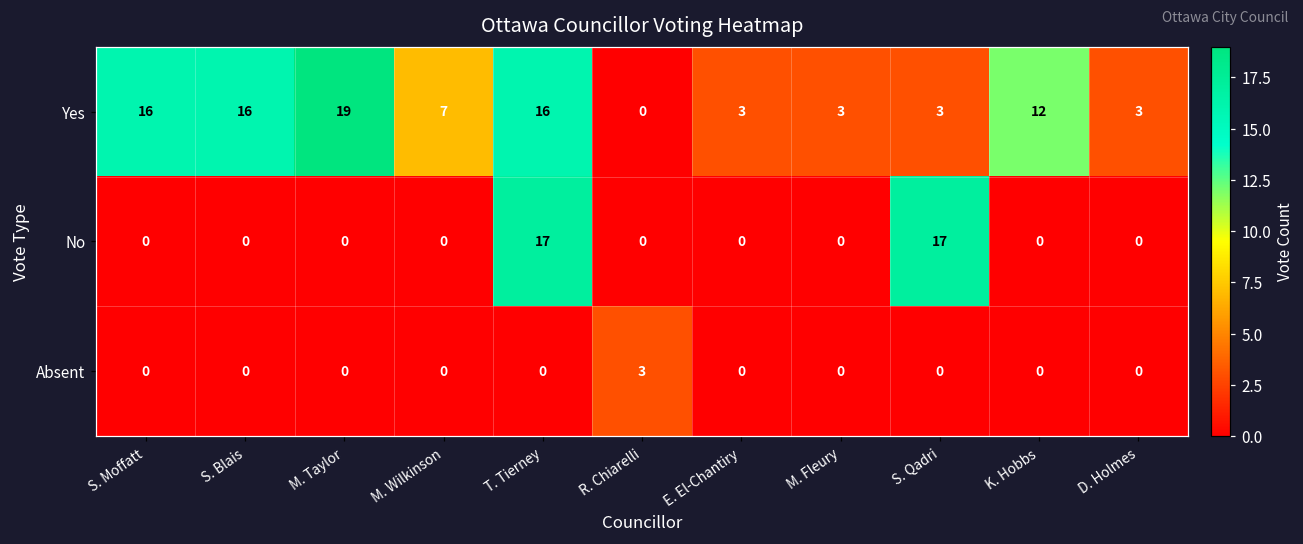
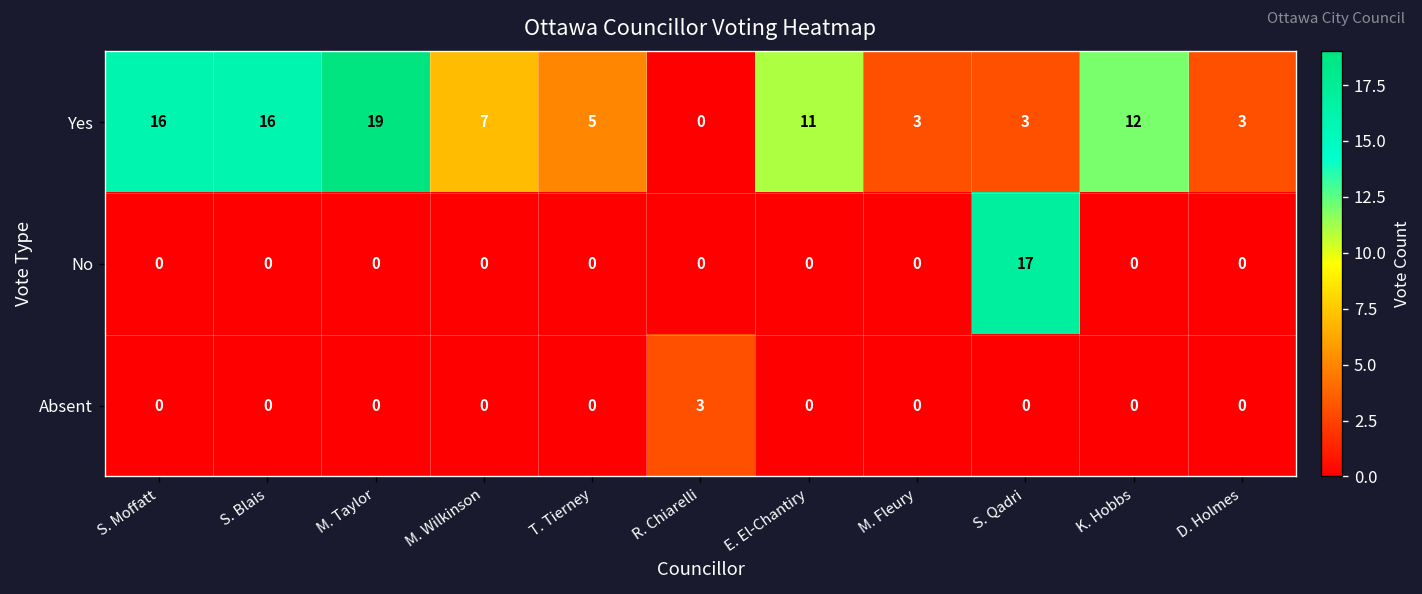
Yes, T. Tierney: 16 -> 5
Yes, E. El-Chantiry: 3 -> 11
No, T. Tierney: 17 -> 0
